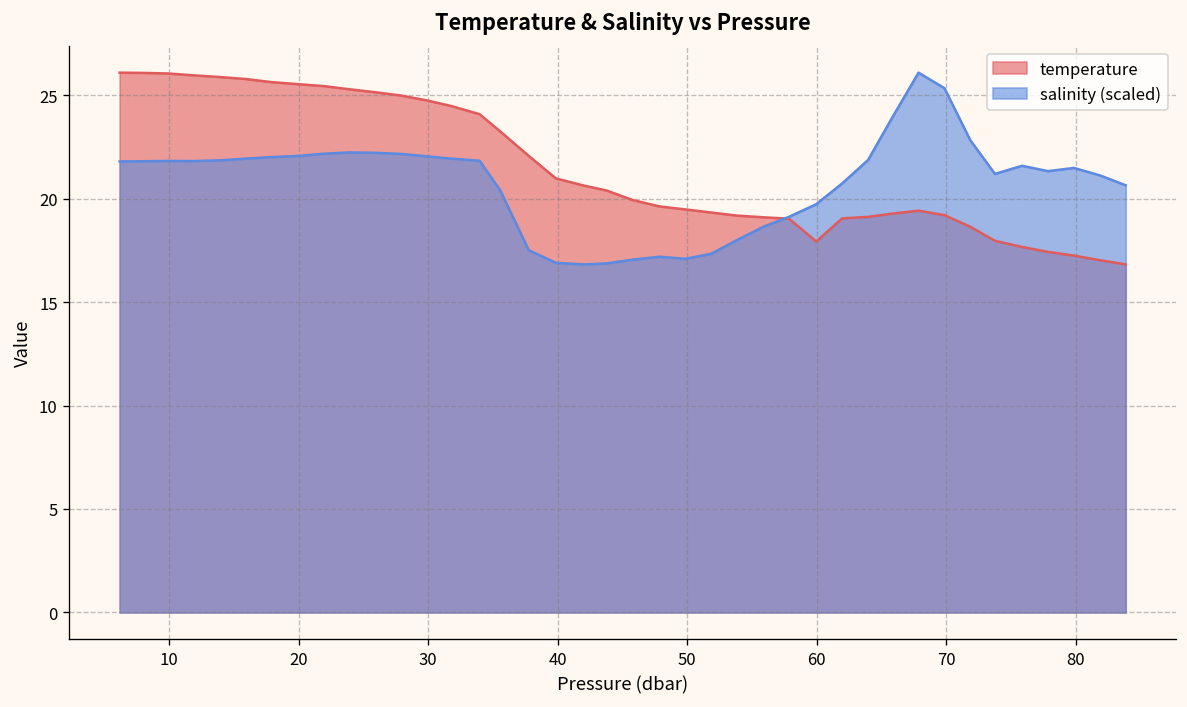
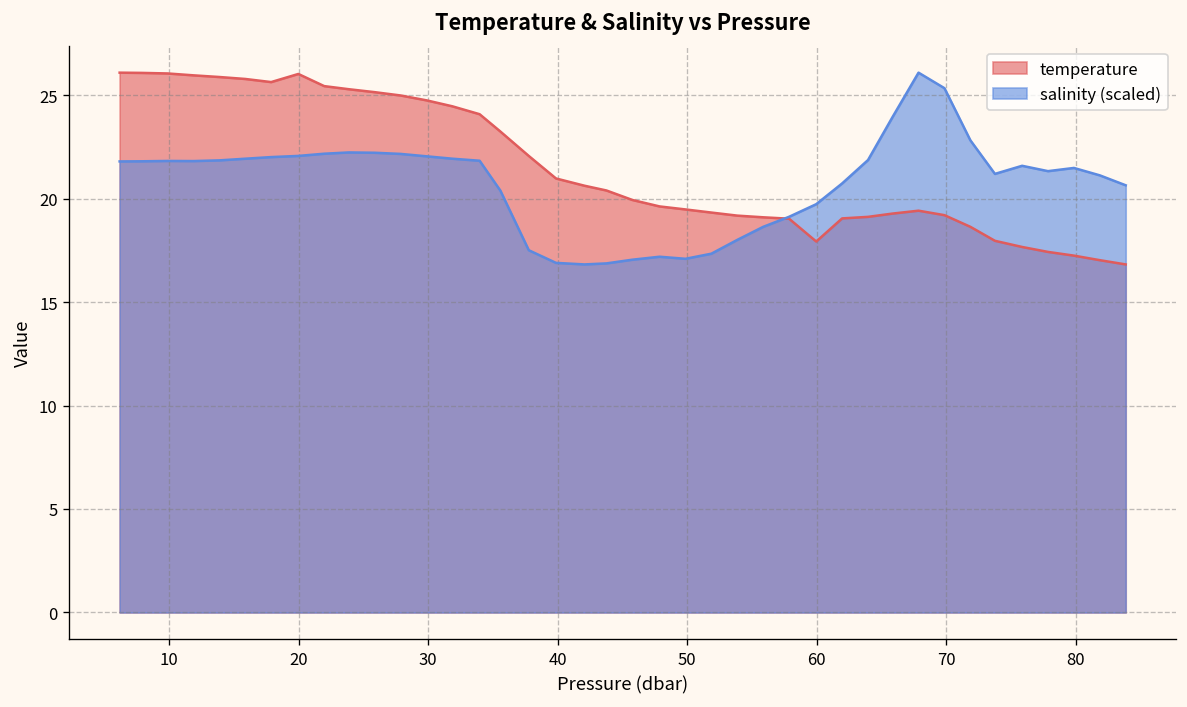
temperature, 20: 25.5 -> 26.0
